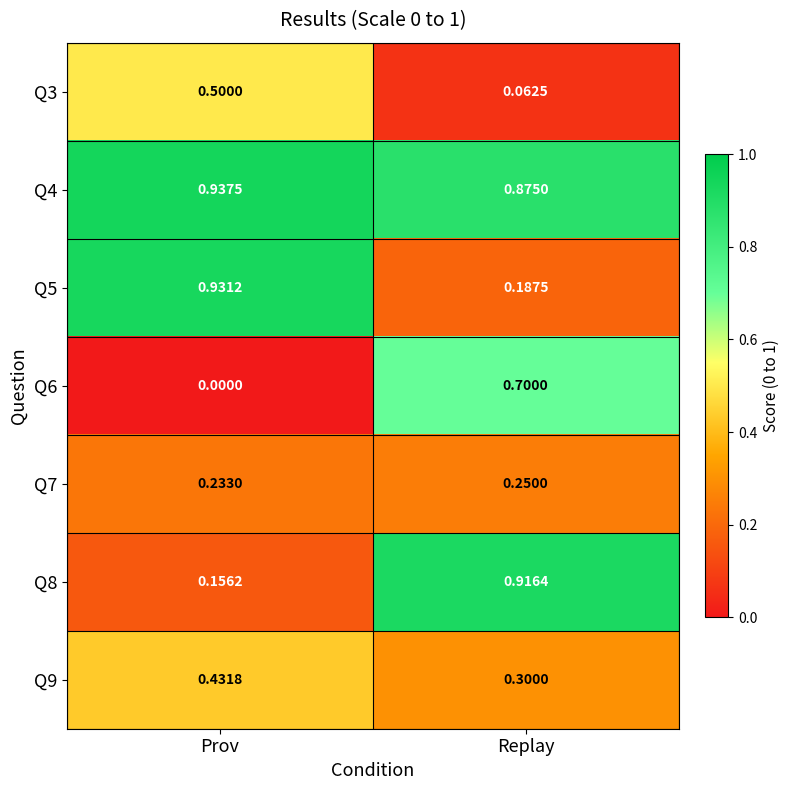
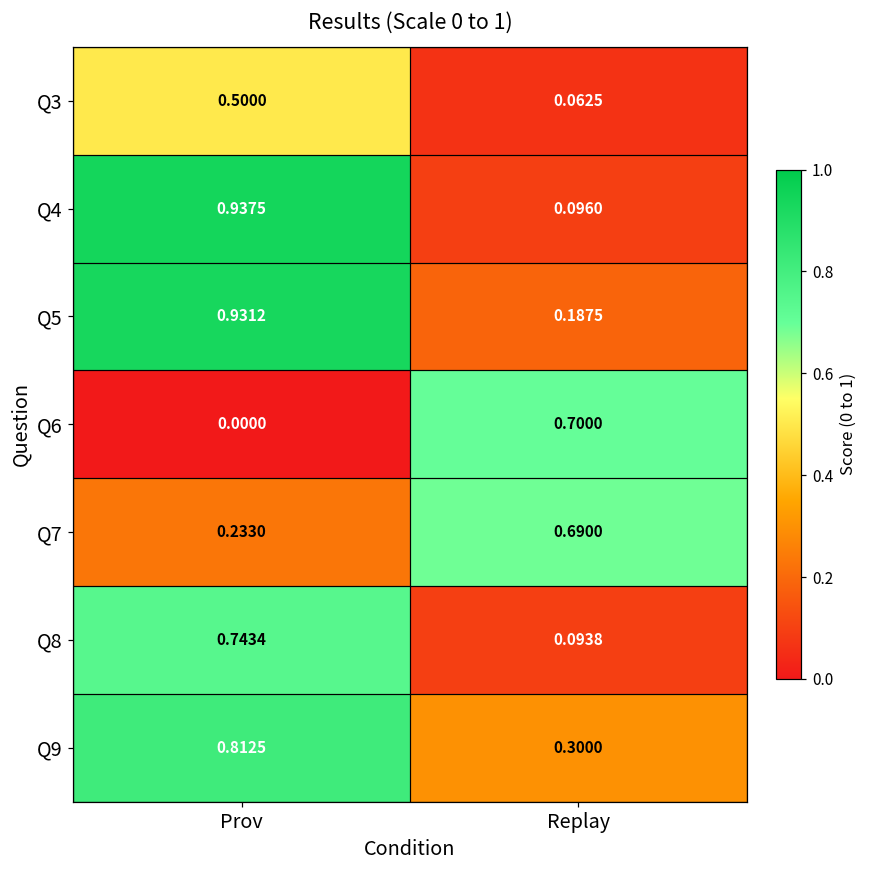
Q4, Replay: 0.8750 -> 0.0960
Q7, Replay: 0.2500 -> 0.6900
Q8, Prov: 0.1562 -> 0.7434
Q8, Replay: 0.9164 -> 0.0938
Q9, Prov: 0.4318 -> 0.8125
